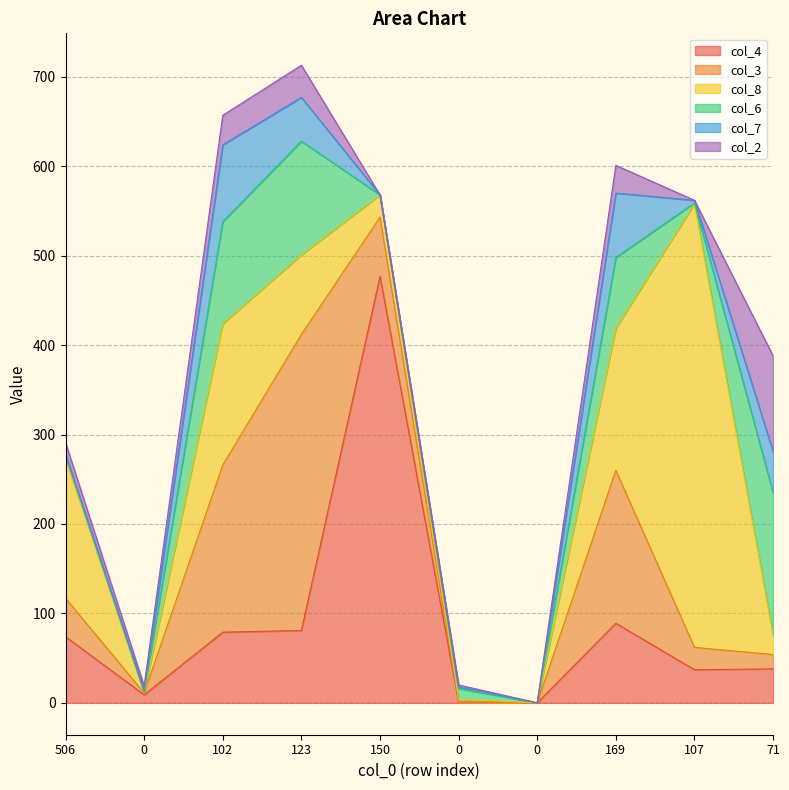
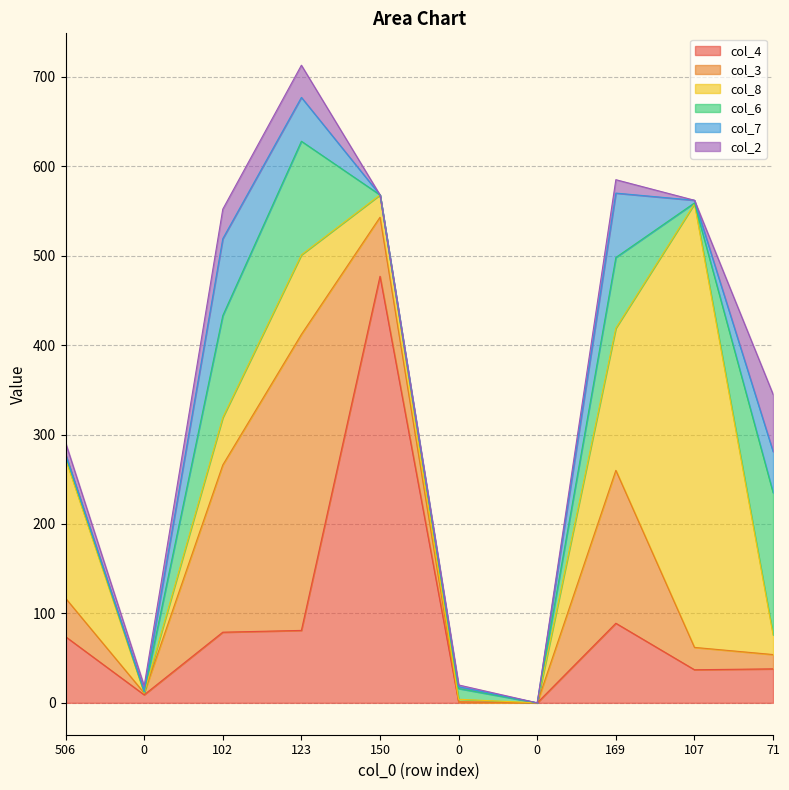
col_8, 102: 160 -> 50
col_2, 169: 30 -> 20
col_2, 71: 110 -> 60
